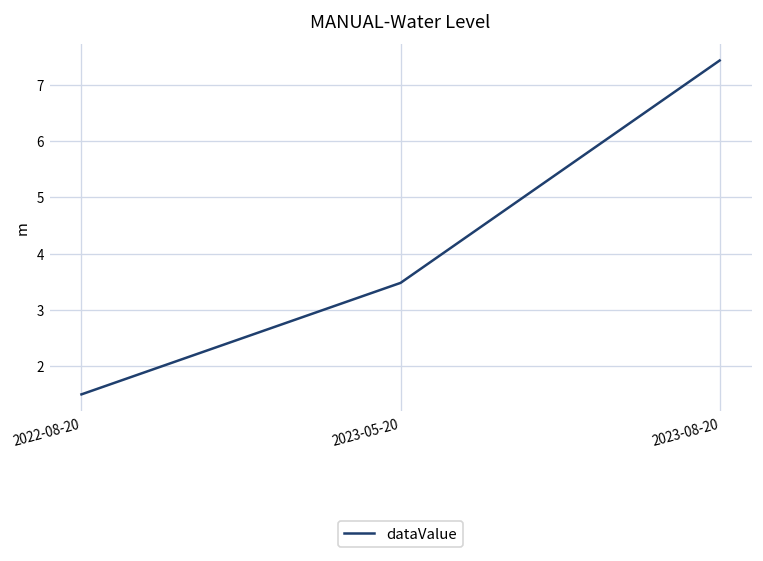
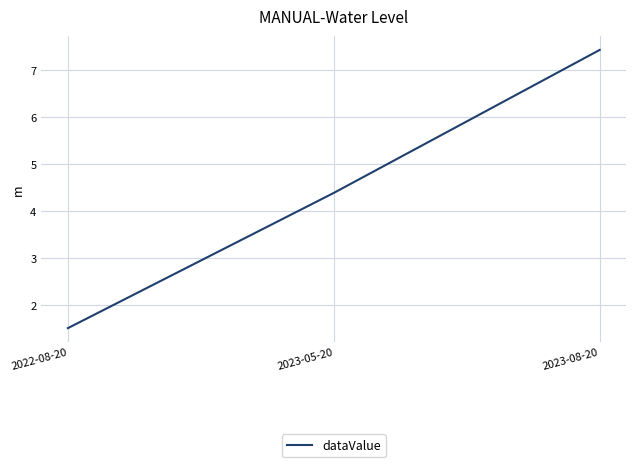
2023-05-20: 3.5 -> 4.4
